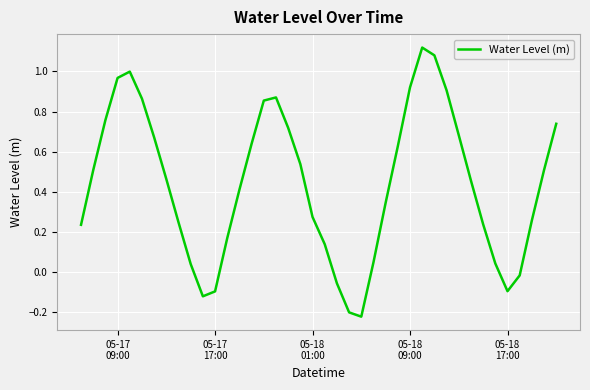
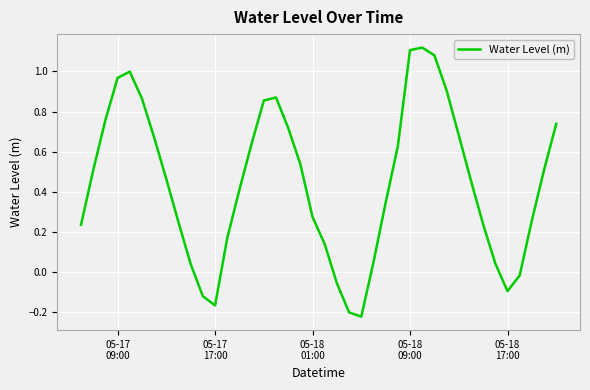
05-17 17:00: -0.10 -> -0.17
05-18 09:00: 0.92 -> 1.11
